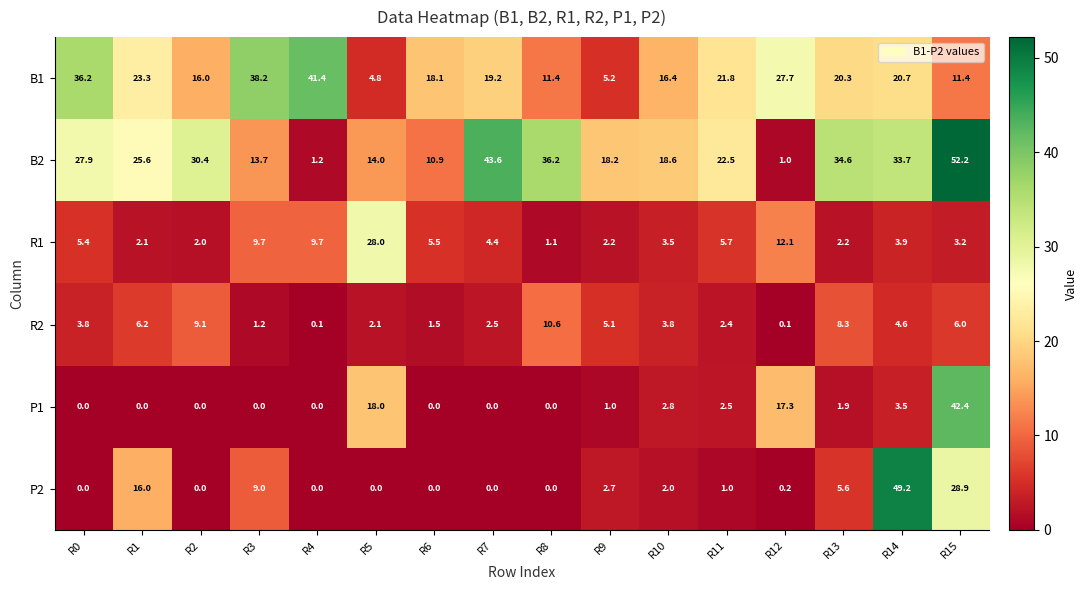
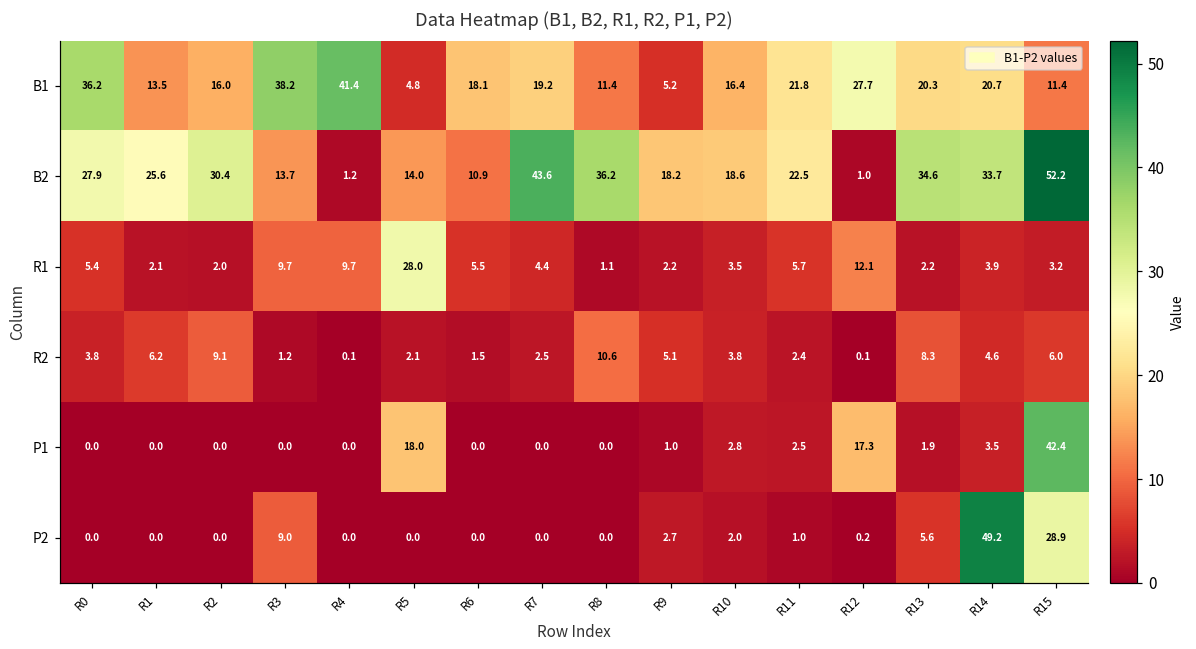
B1, R1: 23.3 -> 13.5
P2, R1: 16.0 -> 0.0
